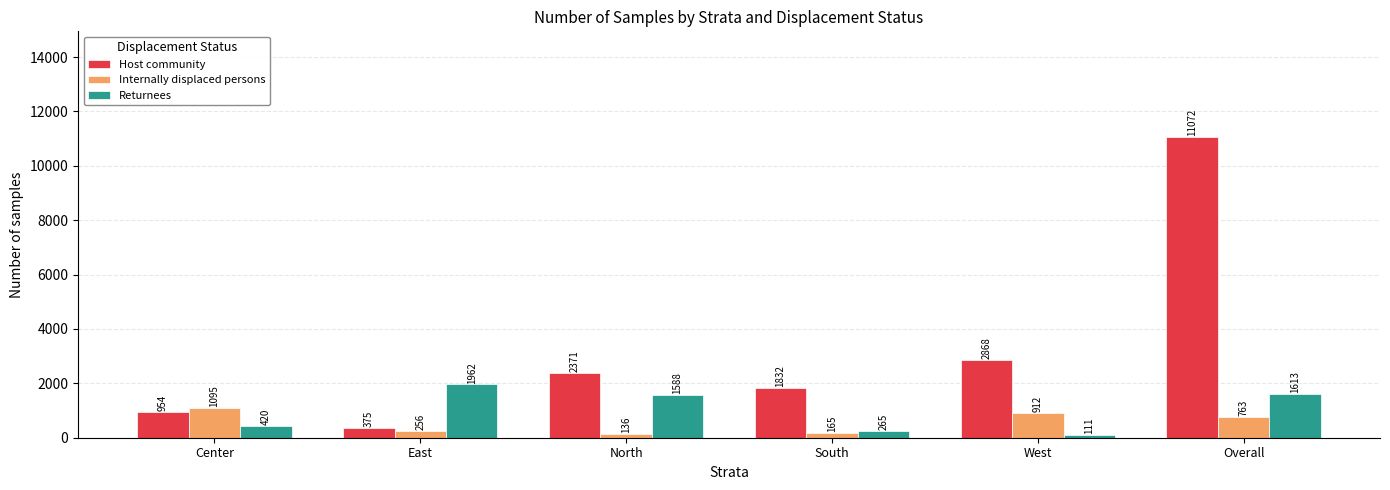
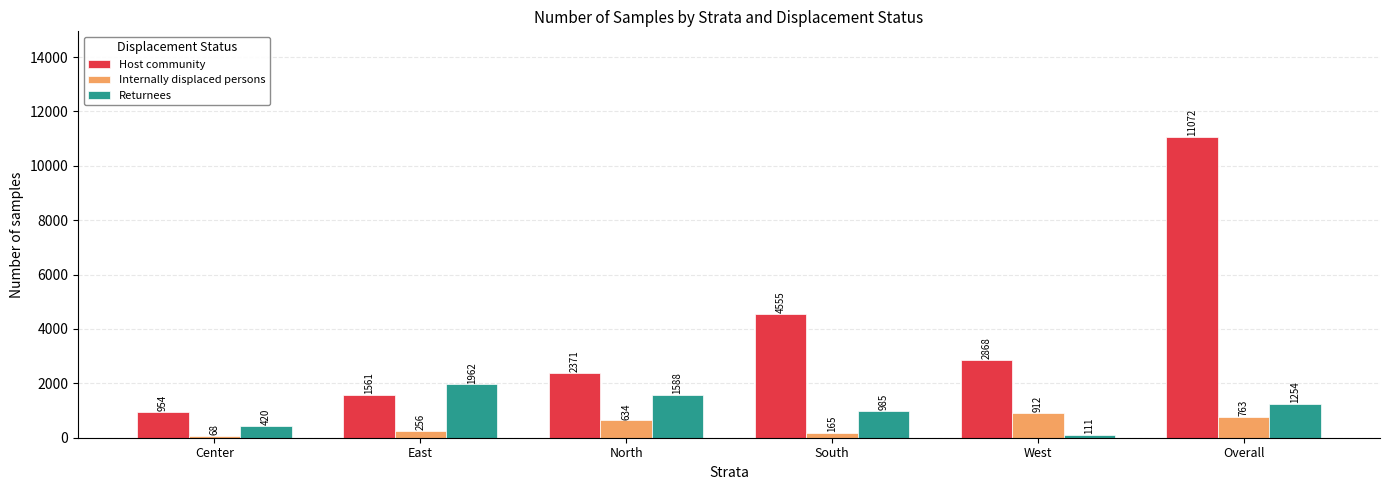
Internally displaced persons, Center: 1095 -> 68
Host community, East: 375 -> 1561
Internally displaced persons, North: 136 -> 634
Host community, South: 1832 -> 4555
Returnees, South: 265 -> 985
Returnees, Overall: 1613 -> 1254
